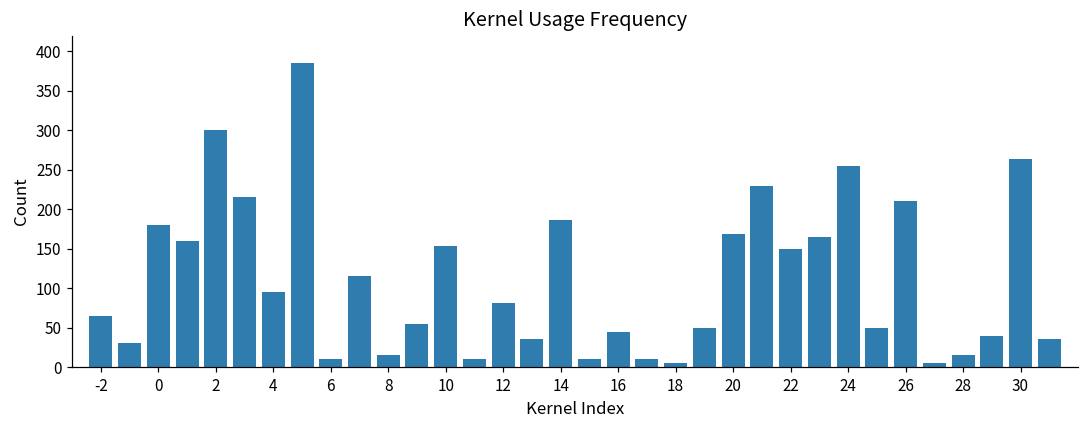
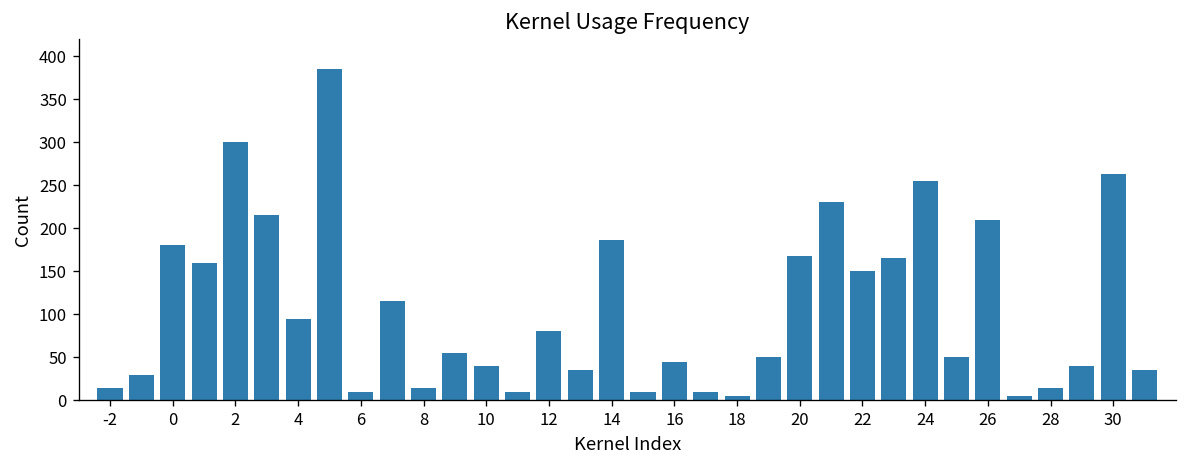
-2: 70 -> 20
10: 150 -> 40
